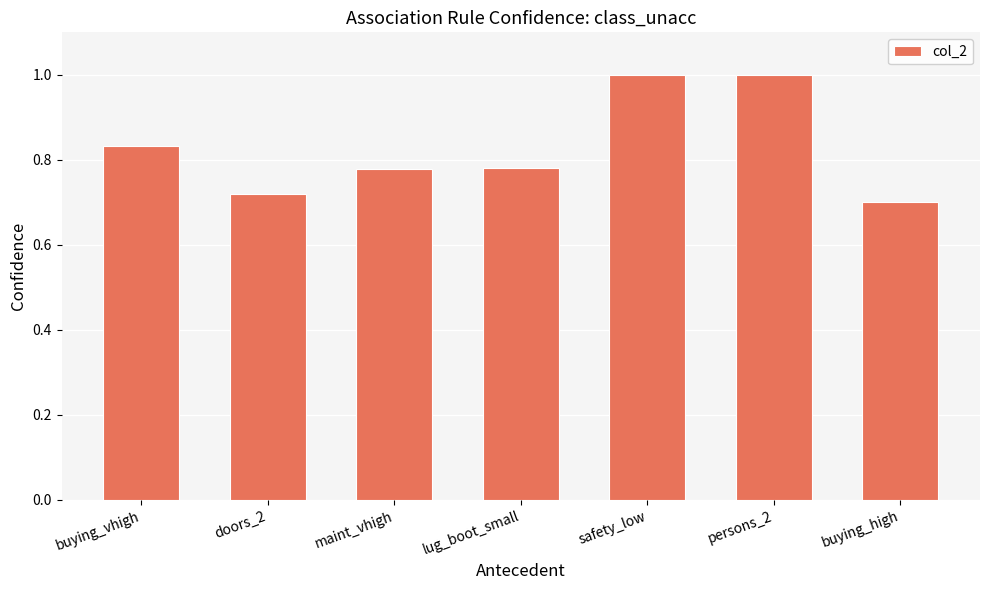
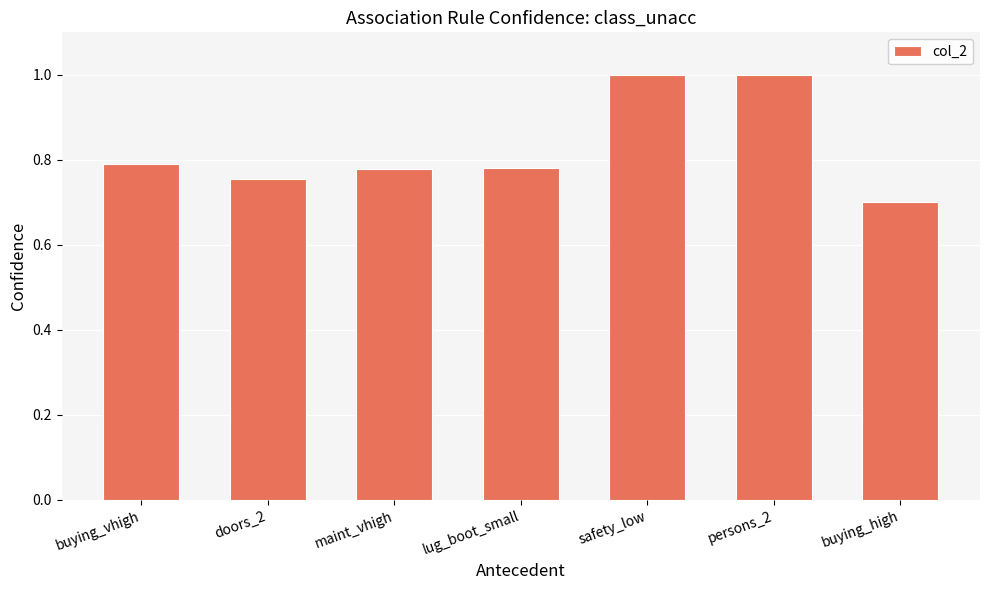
buying_vhigh: 0.83 -> 0.79
doors_2: 0.72 -> 0.75
